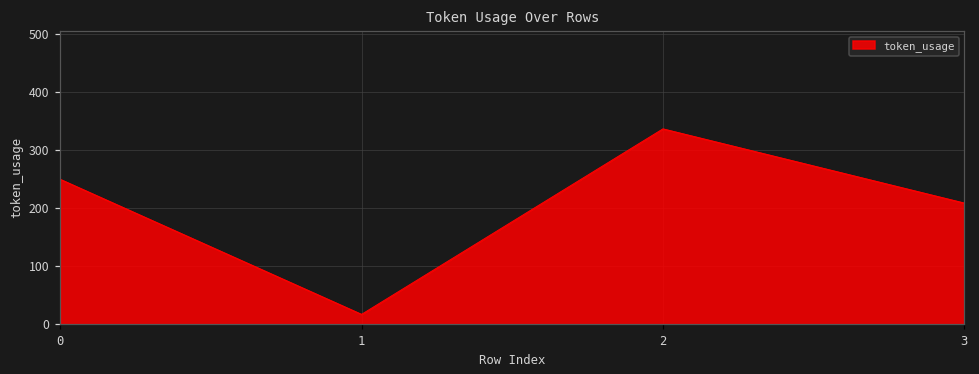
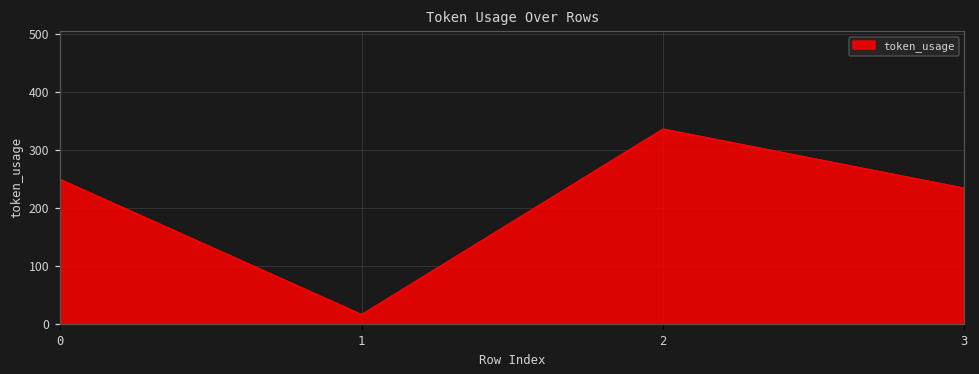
3: 210 -> 240
